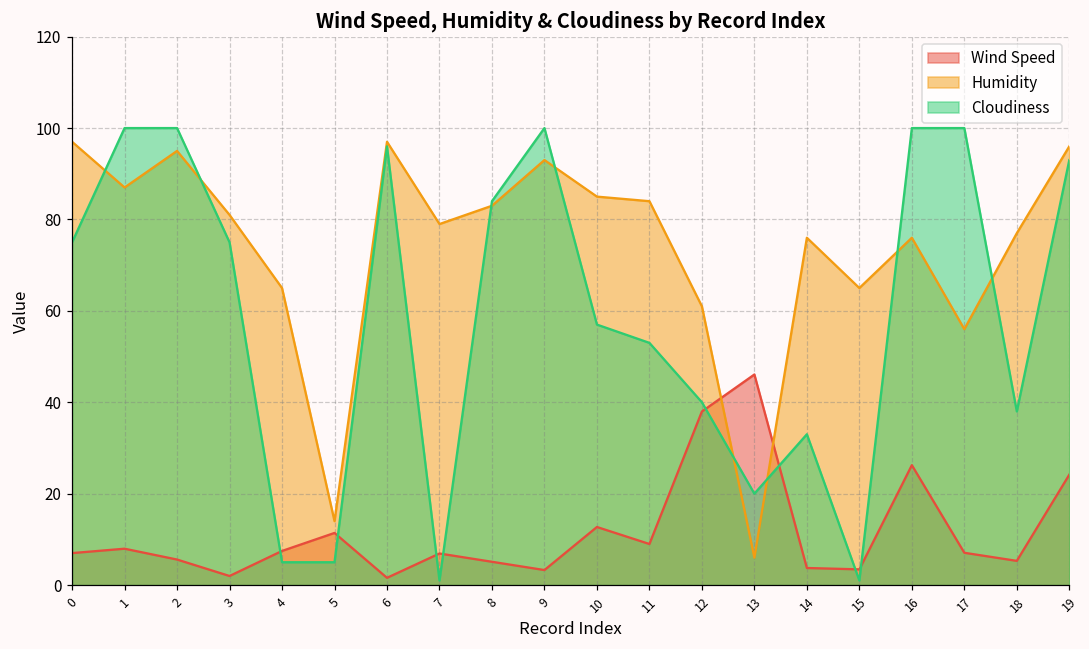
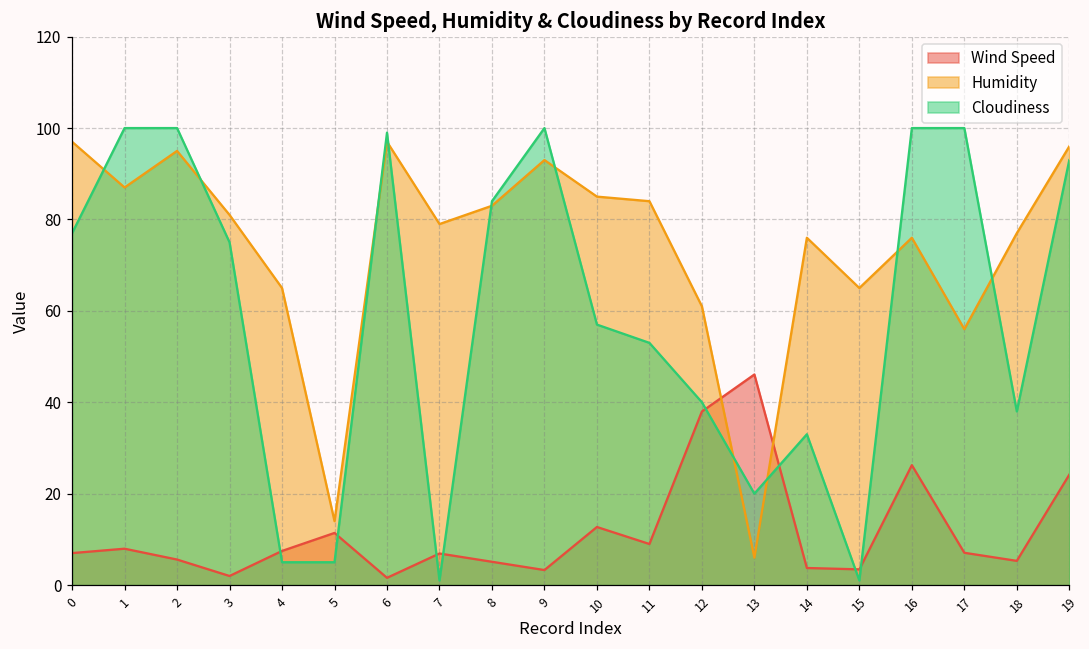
Cloudiness, 0: 75 -> 77
Cloudiness, 6: 96 -> 99
